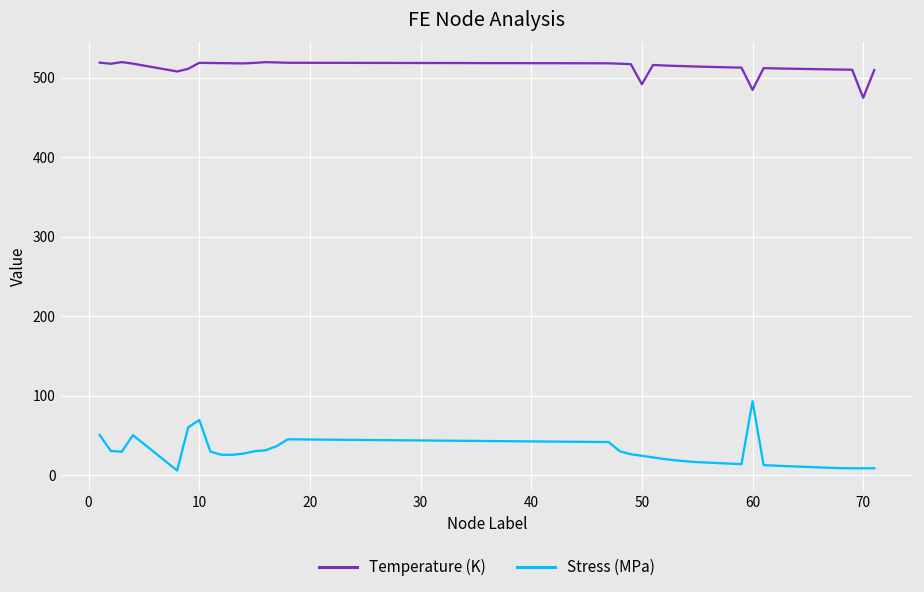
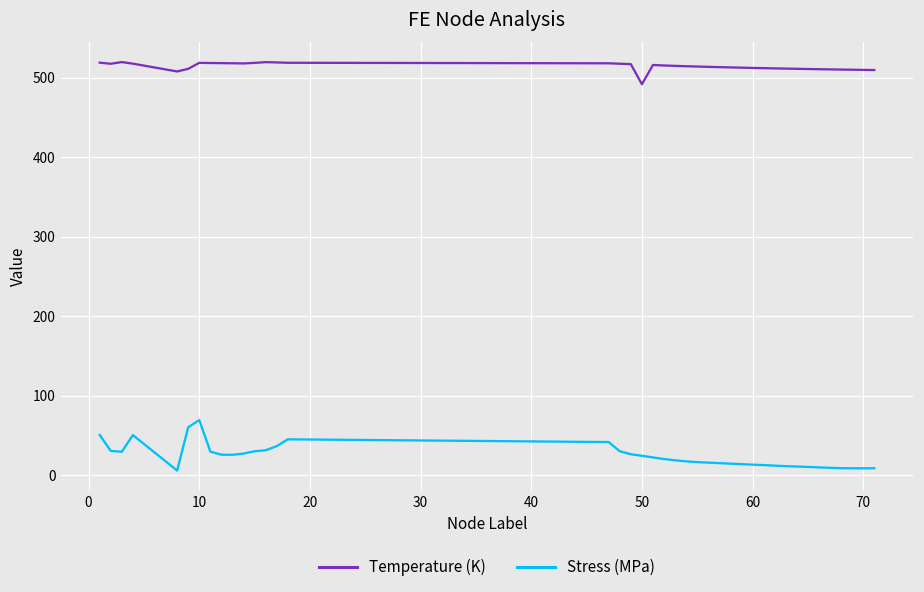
Temperature (K), 60: 480 -> 510
Stress (MPa), 60: 90 -> 10
Temperature (K), 70: 480 -> 510
